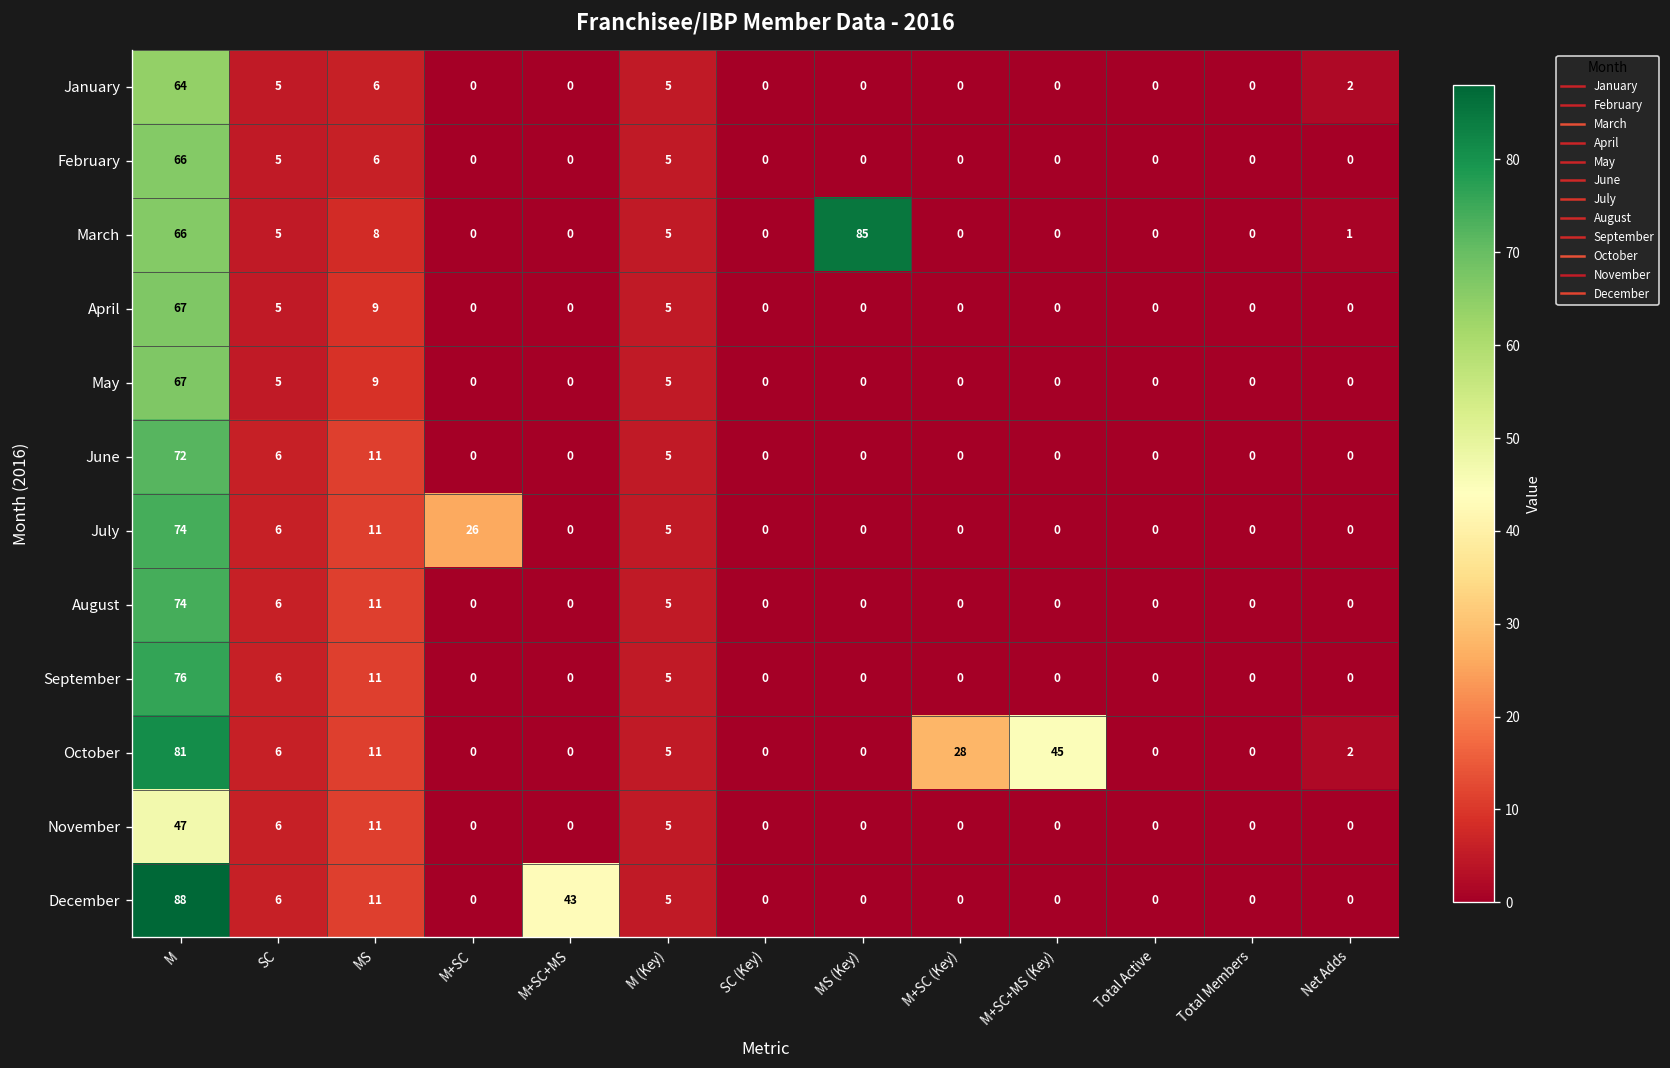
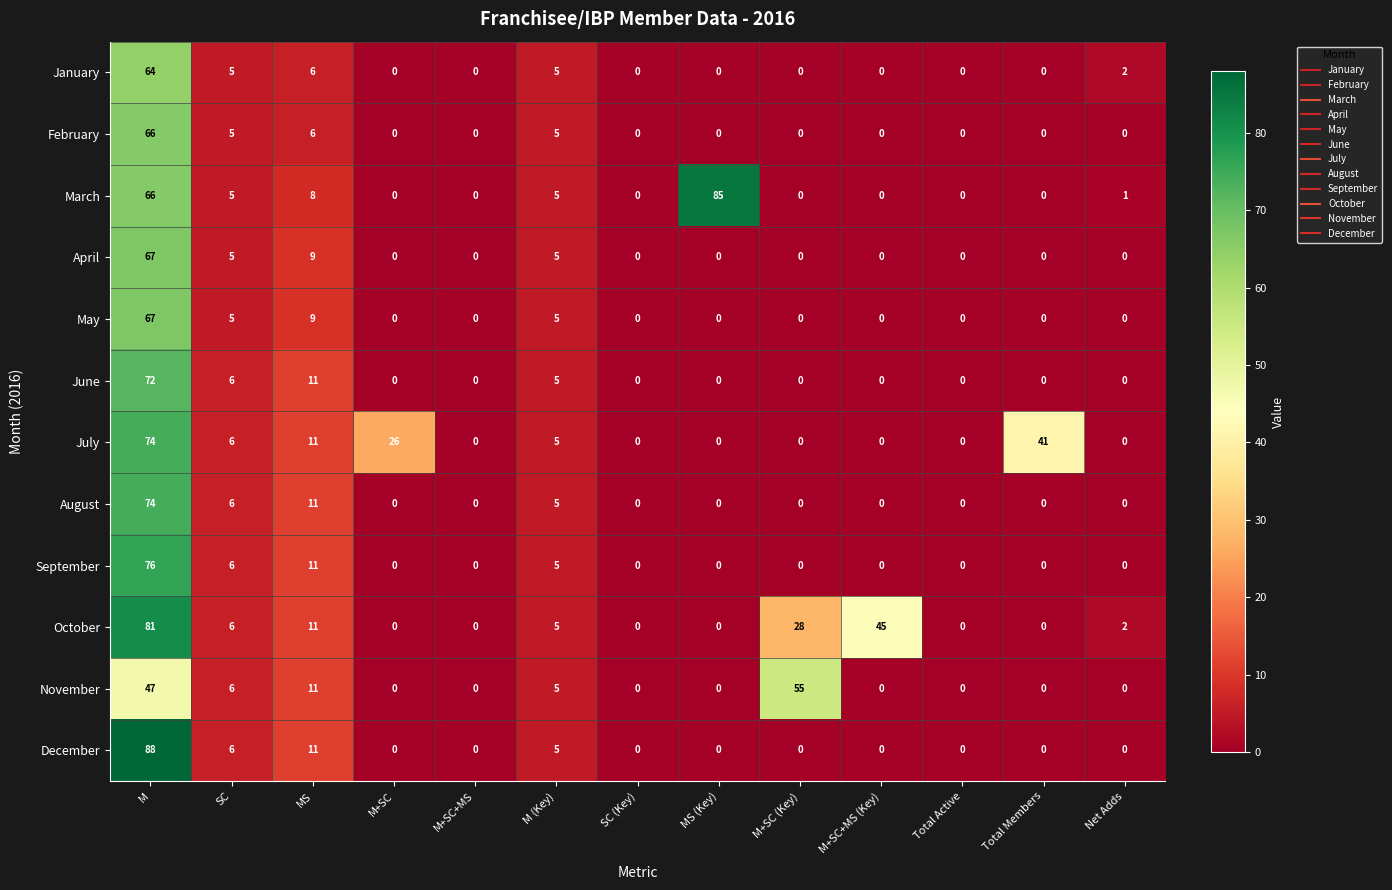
July, Total Members: 0 -> 41
November, M+SC (Key): 0 -> 55
December, M+SC+MS: 43 -> 0
